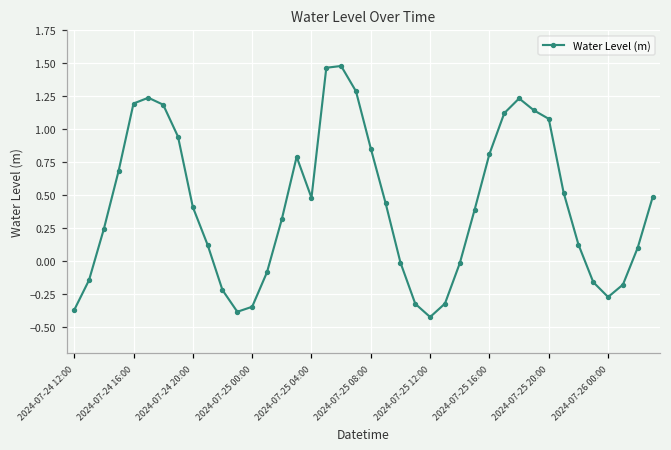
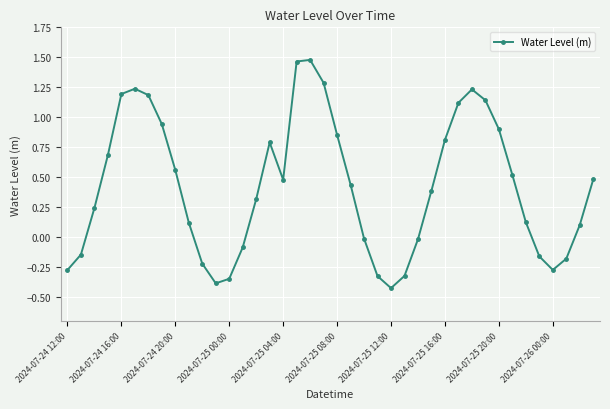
2024-07-24 12:00: -0.37 -> -0.27
2024-07-24 20:00: 0.41 -> 0.56
2024-07-25 20:00: 1.08 -> 0.90
